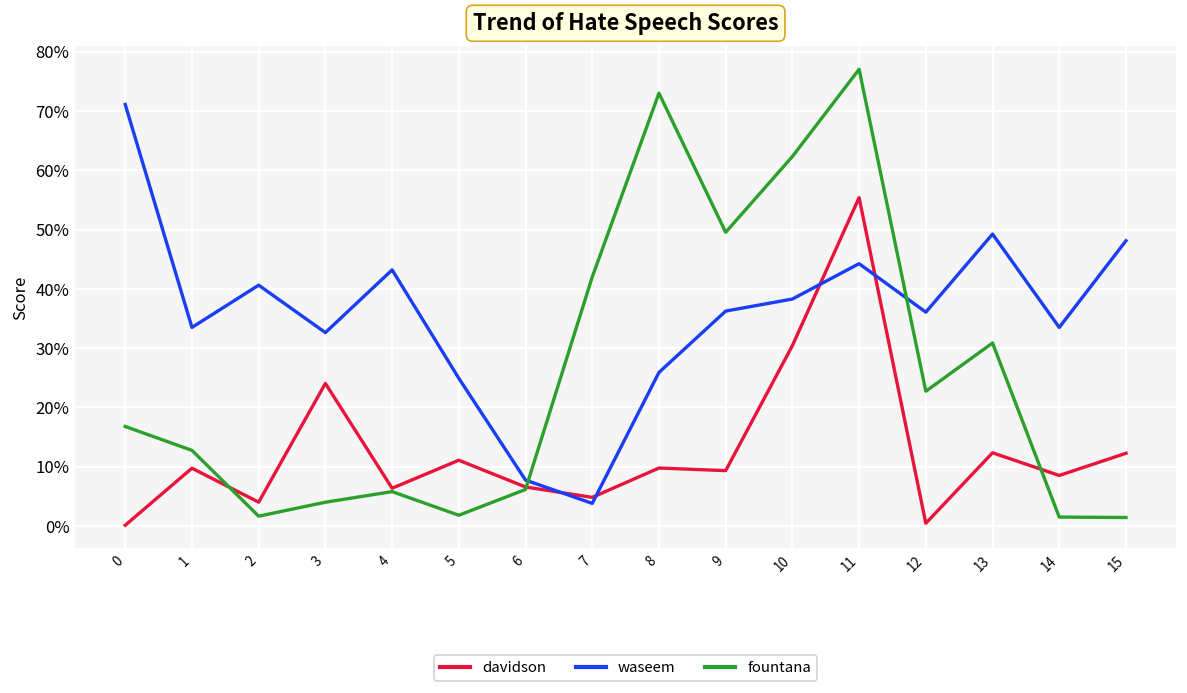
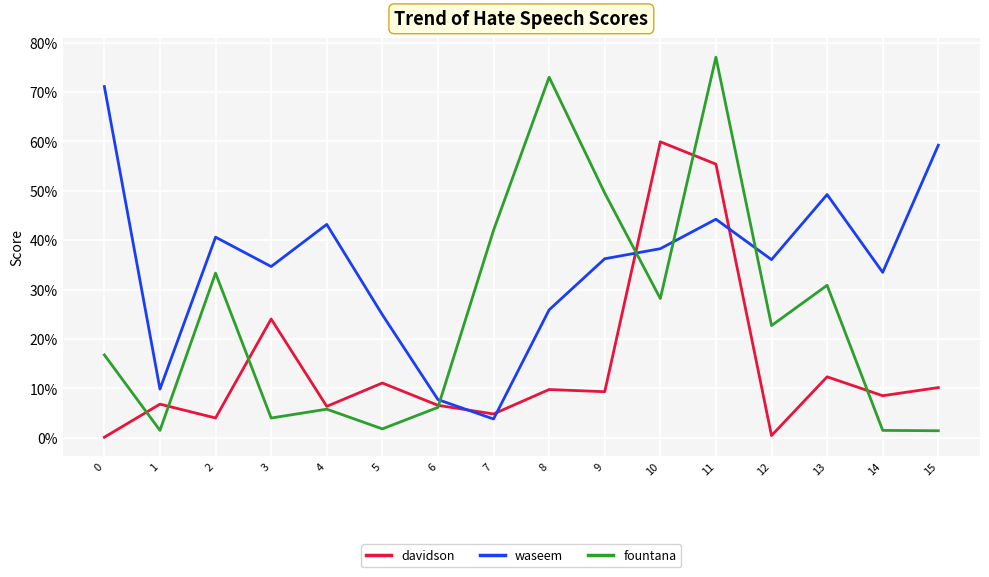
davidson, 1: 10% -> 7%
waseem, 1: 33% -> 10%
fountana, 1: 13% -> 1%
fountana, 2: 2% -> 33%
waseem, 3: 33% -> 35%
davidson, 10: 30% -> 60%
fountana, 10: 62% -> 28%
davidson, 15: 12% -> 10%
waseem, 15: 48% -> 59%
